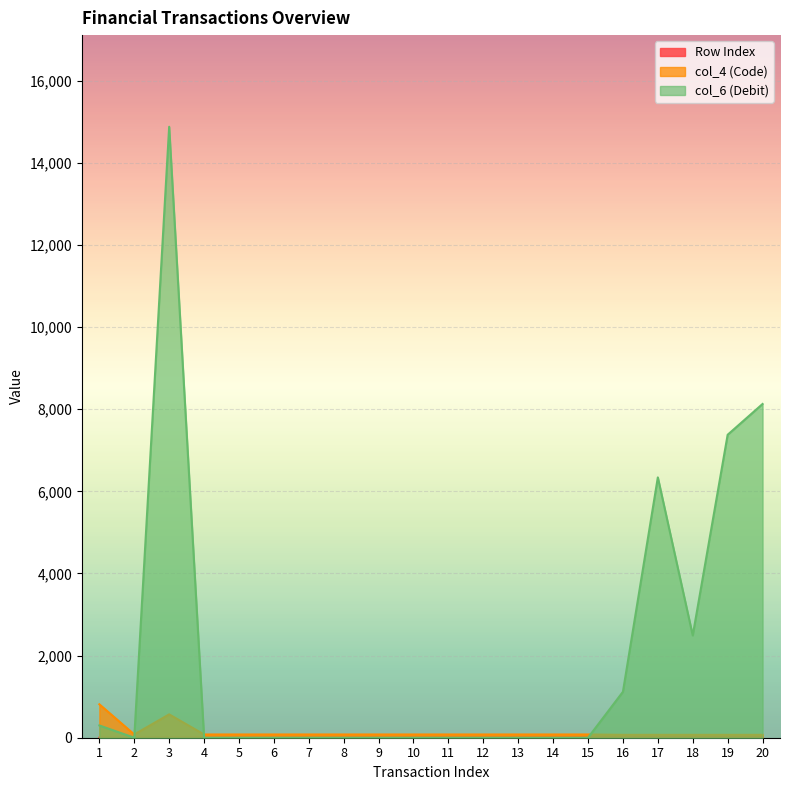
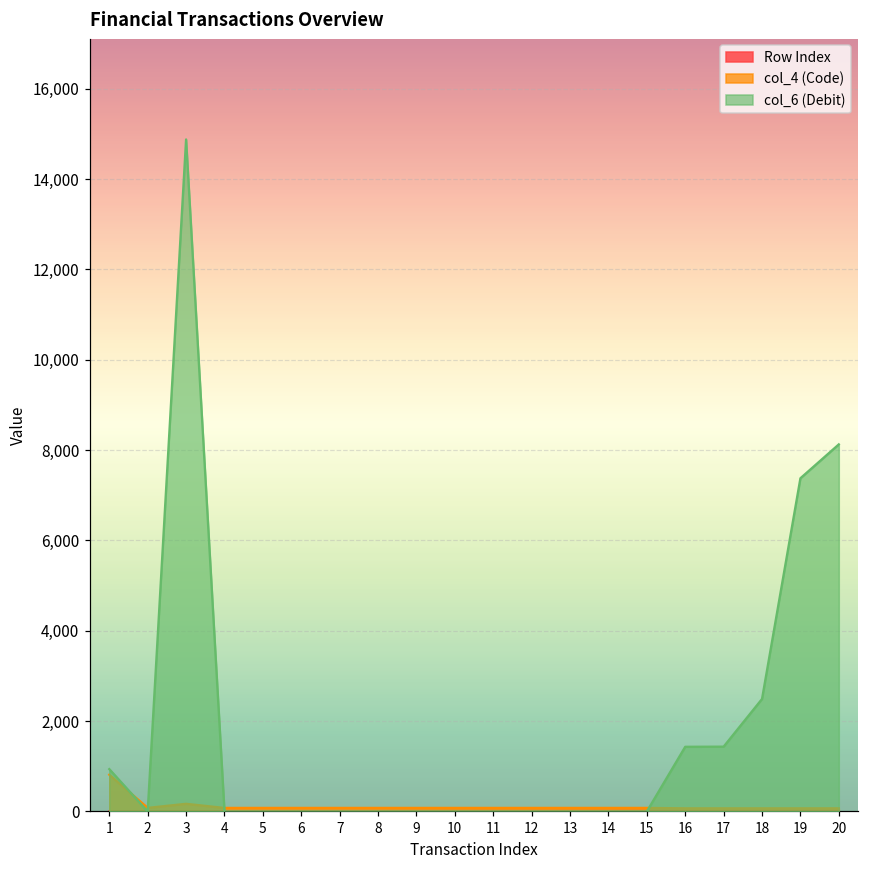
col_6 (Debit), 1: 300 -> 900
col_4 (Code), 3: 600 -> 200
col_6 (Debit), 16: 1,100 -> 1,400
col_6 (Debit), 17: 6,300 -> 1,400
